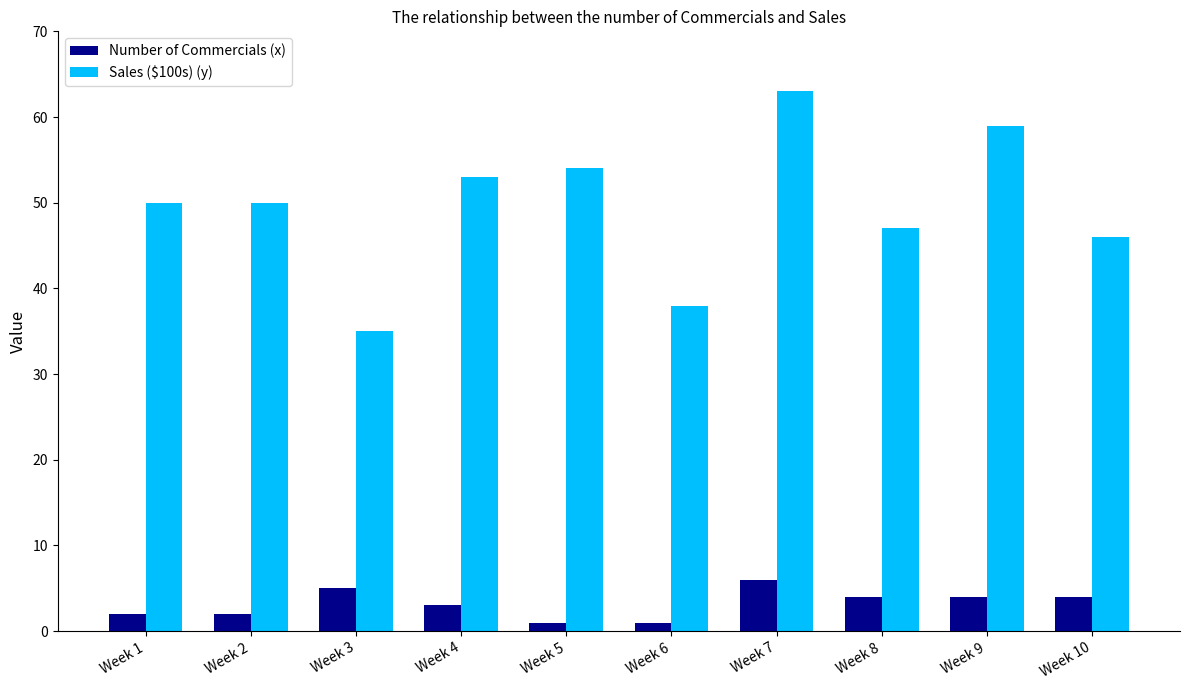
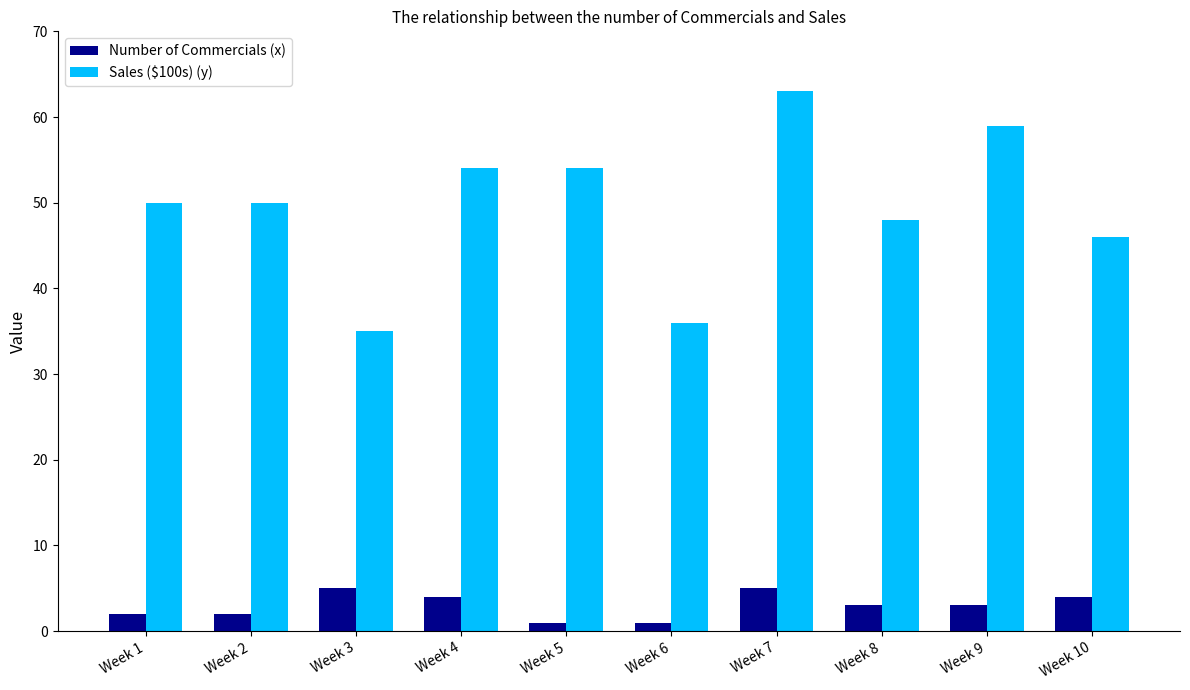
Number of Commercials (x), Week 4: 3 -> 4
Sales ($100s) (y), Week 4: 53 -> 54
Sales ($100s) (y), Week 6: 38 -> 36
Number of Commercials (x), Week 7: 6 -> 5
Number of Commercials (x), Week 8: 4 -> 3
Sales ($100s) (y), Week 8: 47 -> 48
Number of Commercials (x), Week 9: 4 -> 3
